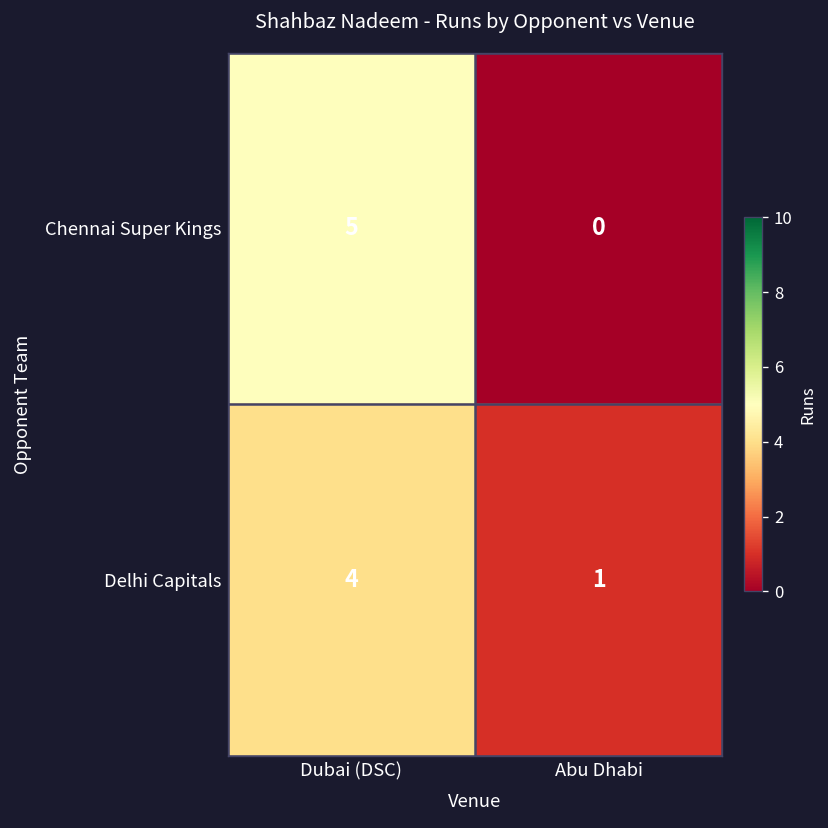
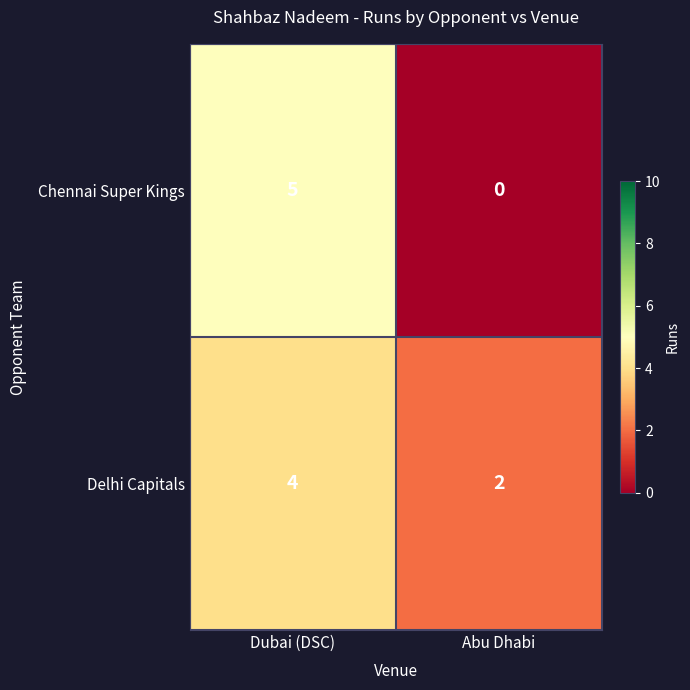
Delhi Capitals, Abu Dhabi: 1 -> 2
